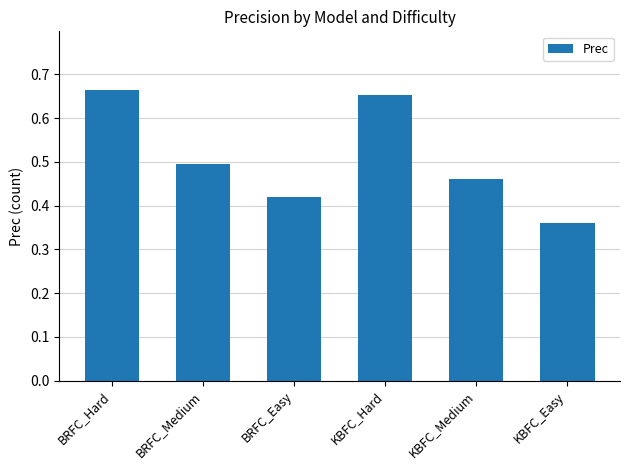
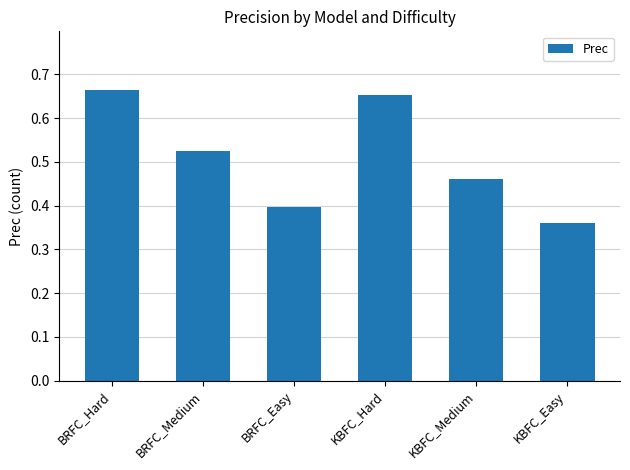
BRFC_Medium: 0.49 -> 0.52
BRFC_Easy: 0.42 -> 0.40
